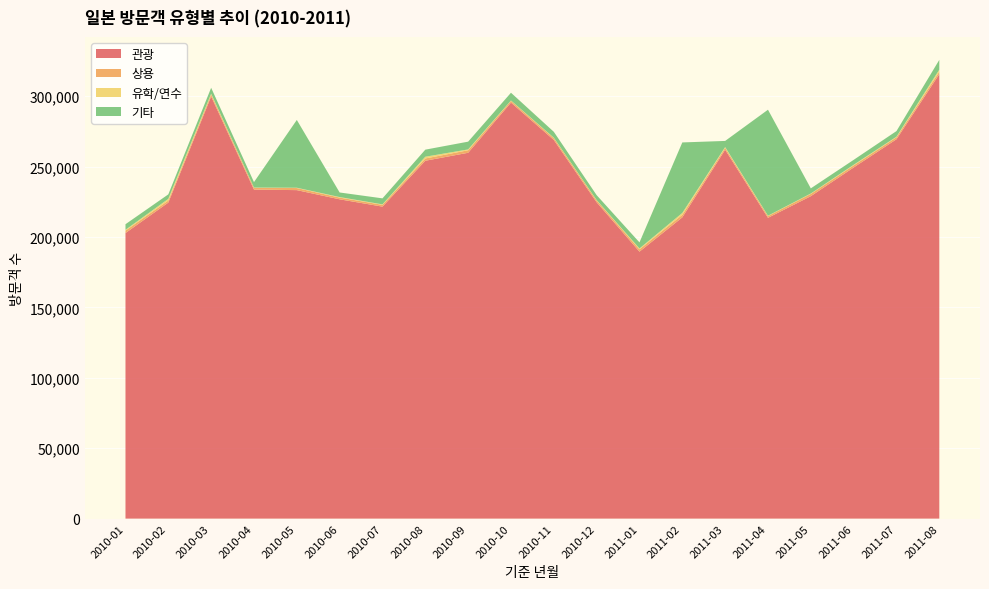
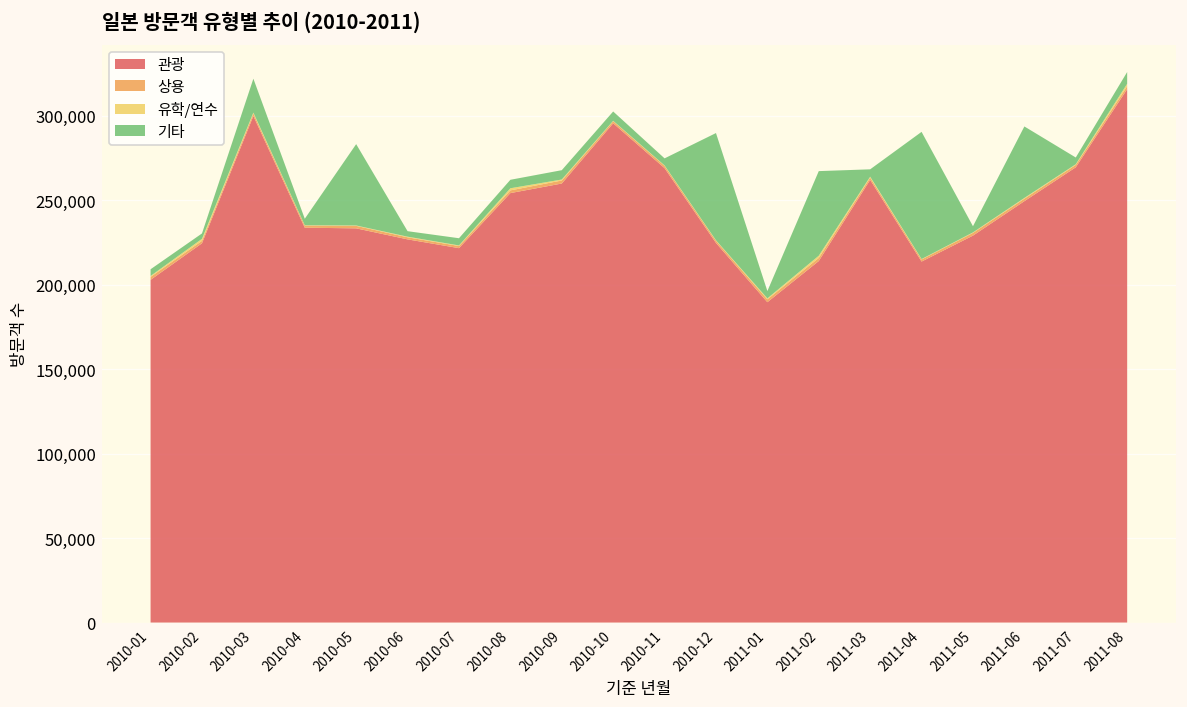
기타, 2010-03: 4,000 -> 20,000
기타, 2010-12: 4,000 -> 63,000
기타, 2011-06: 3,000 -> 42,000
